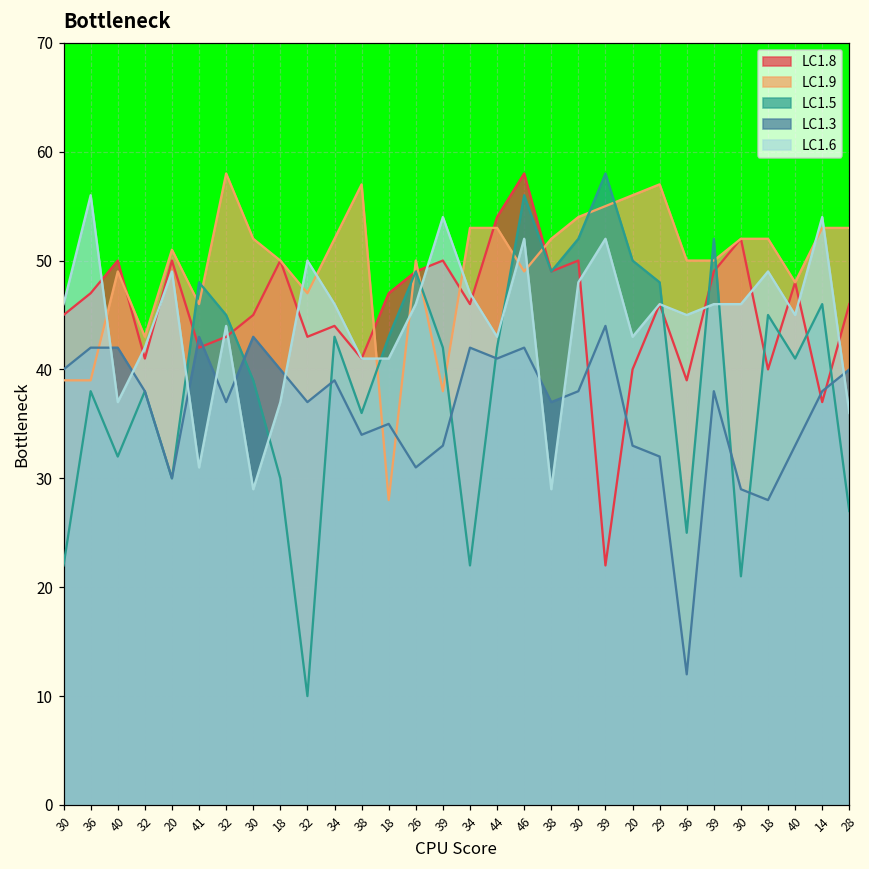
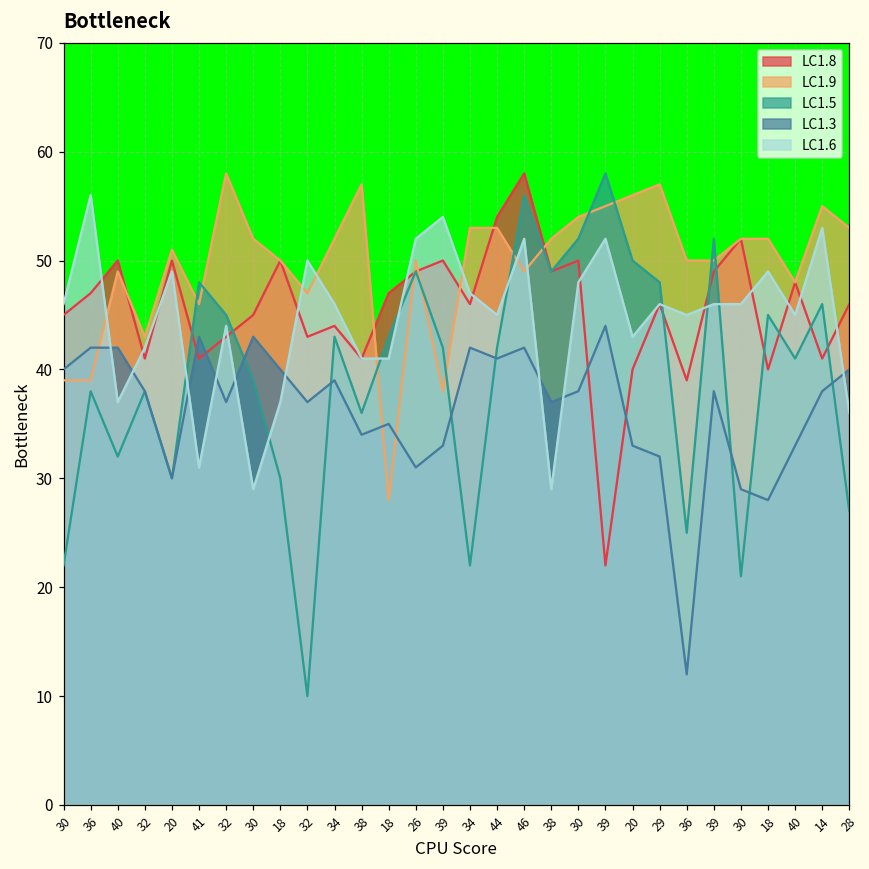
LC1.8, 41: 42 -> 41
LC1.6, 26: 46 -> 52
LC1.6, 44: 43 -> 45
LC1.8, 14: 37 -> 41
LC1.9, 14: 53 -> 55
LC1.6, 14: 54 -> 53
